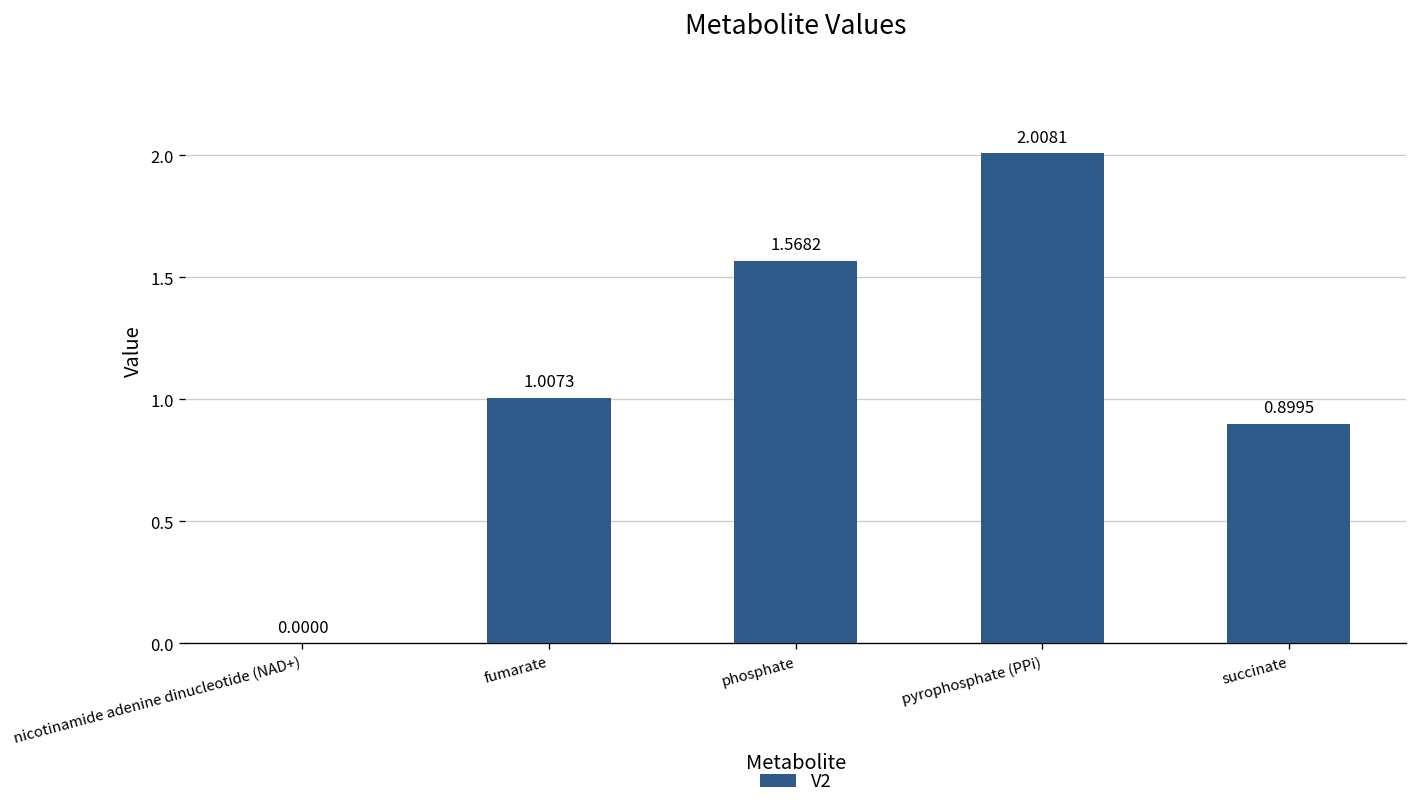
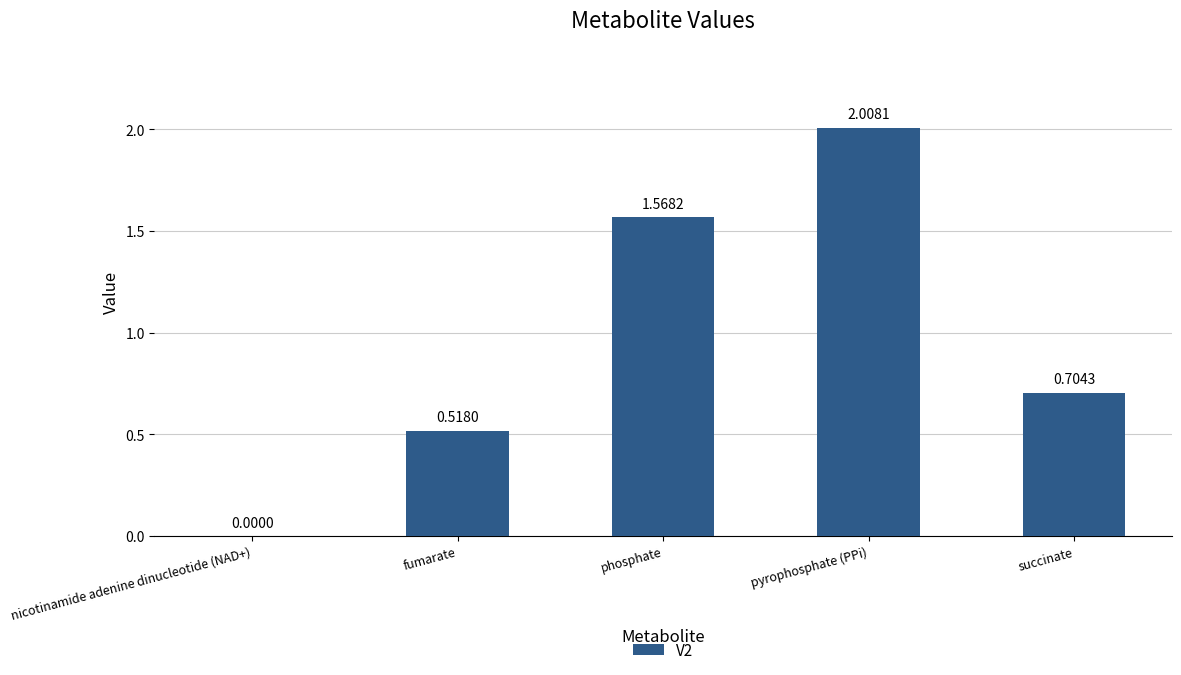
fumarate: 1.0073 -> 0.5180
succinate: 0.8995 -> 0.7043
